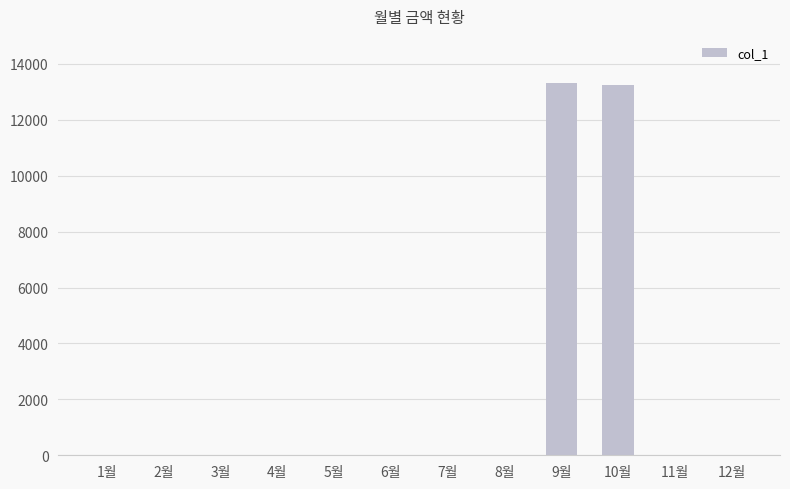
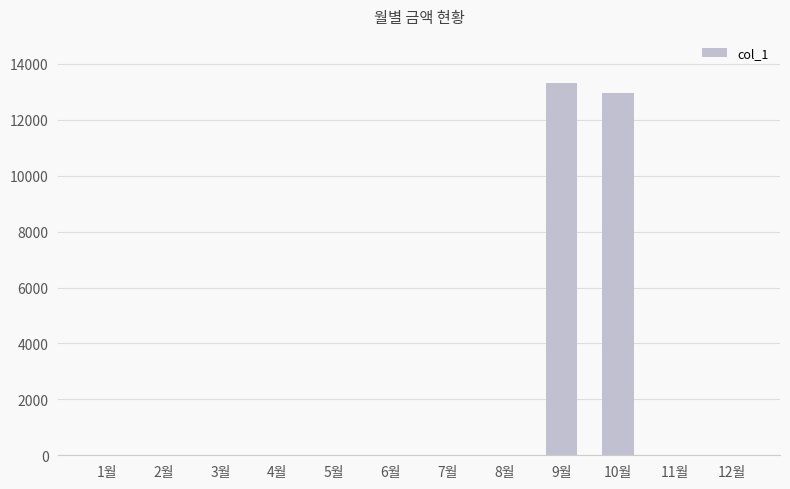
10월: 13200 -> 12900
